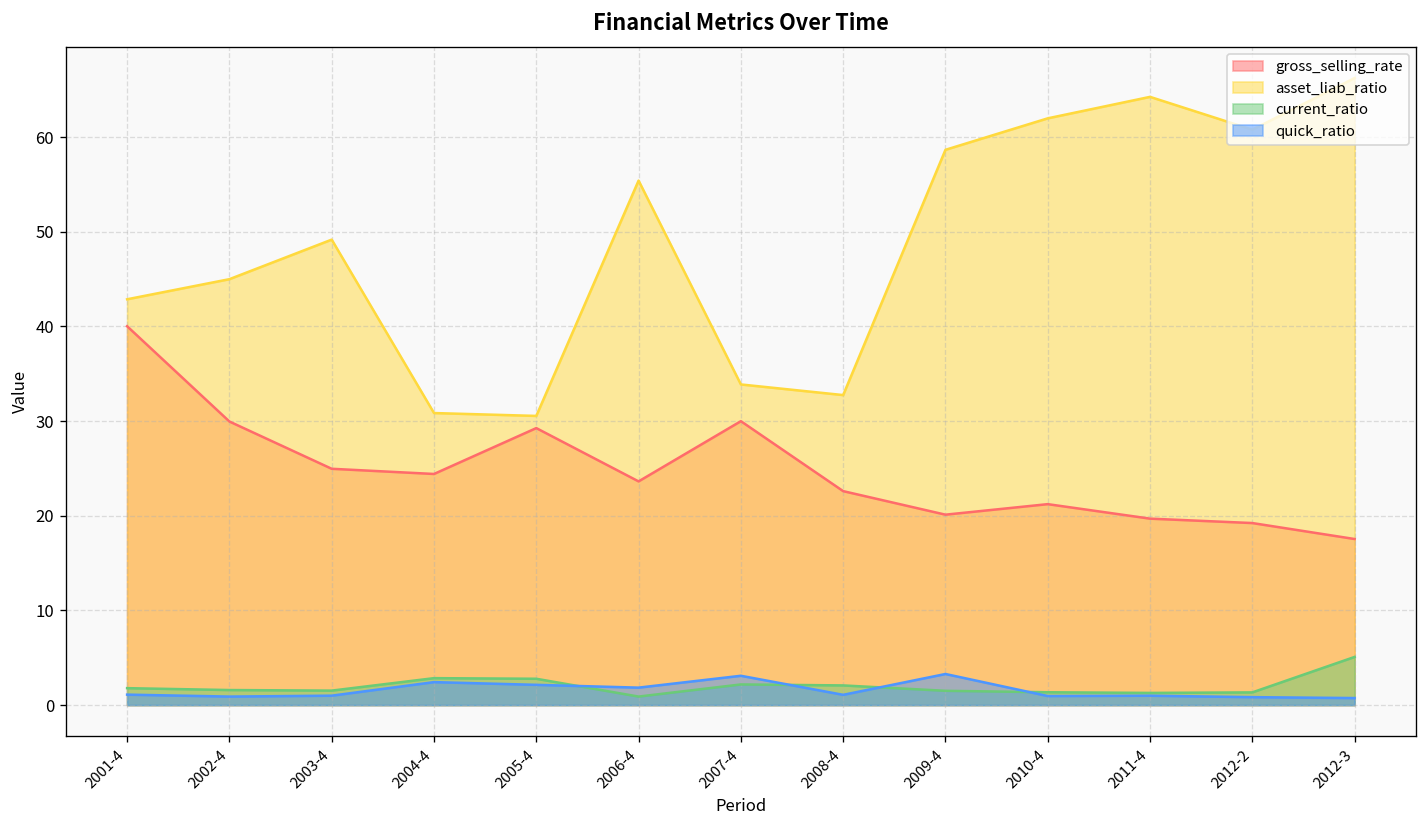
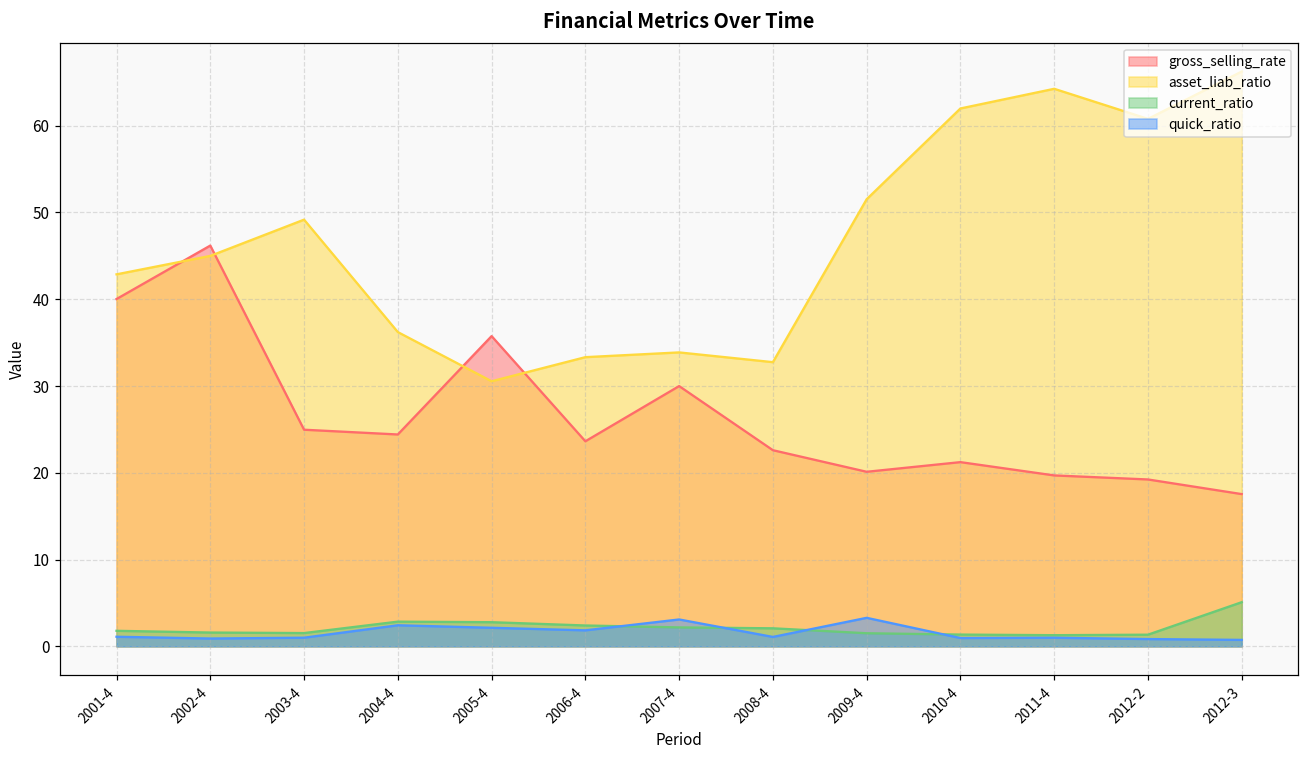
gross_selling_rate, 2002-4: 30 -> 46
asset_liab_ratio, 2004-4: 31 -> 36
gross_selling_rate, 2005-4: 29 -> 36
asset_liab_ratio, 2006-4: 55 -> 33
current_ratio, 2006-4: 1 -> 2
asset_liab_ratio, 2009-4: 59 -> 52
